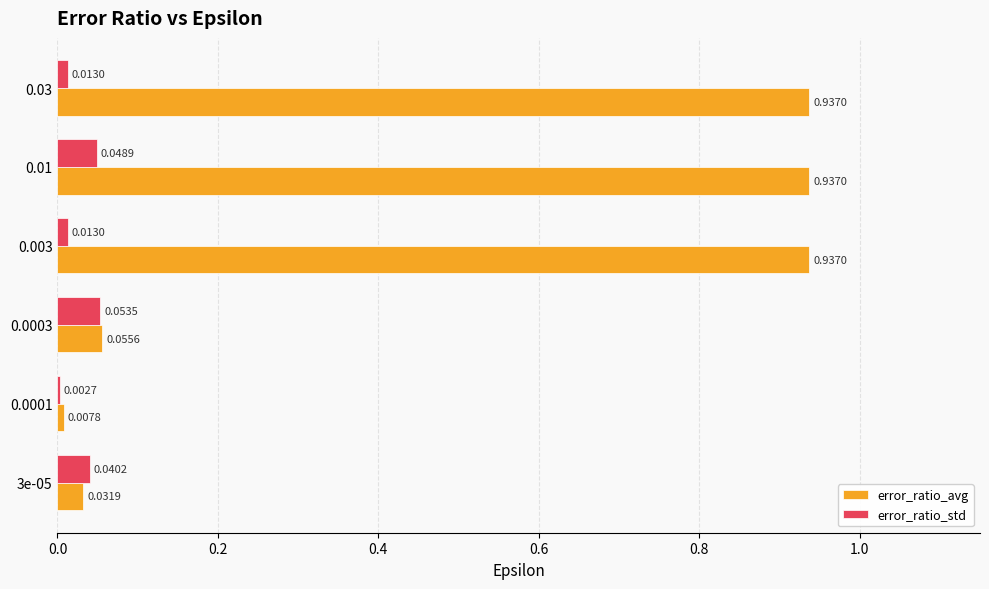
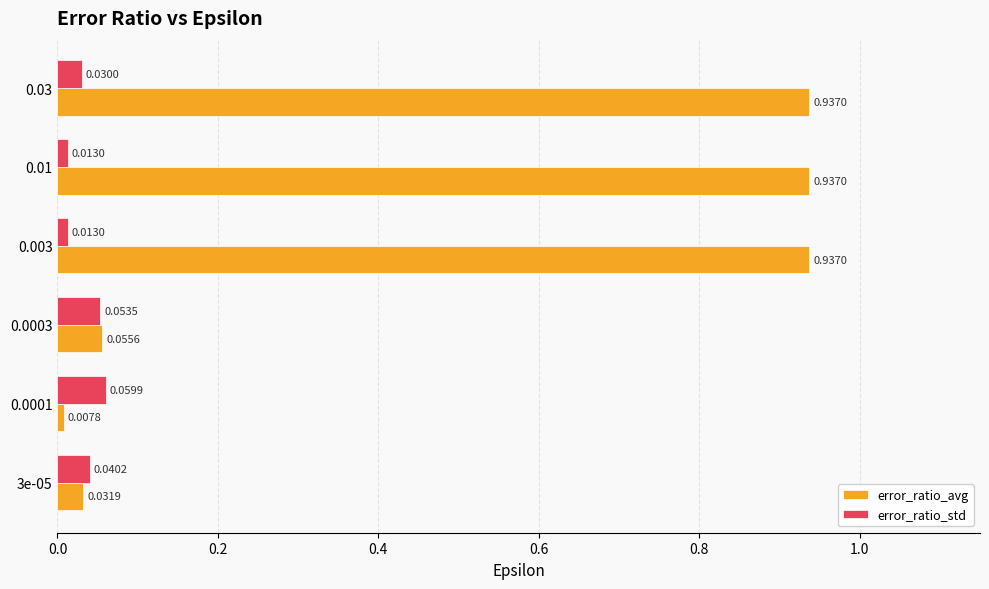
error_ratio_std, 0.03: 0.0130 -> 0.0300
error_ratio_std, 0.01: 0.0489 -> 0.0130
error_ratio_std, 0.0001: 0.0027 -> 0.0599
